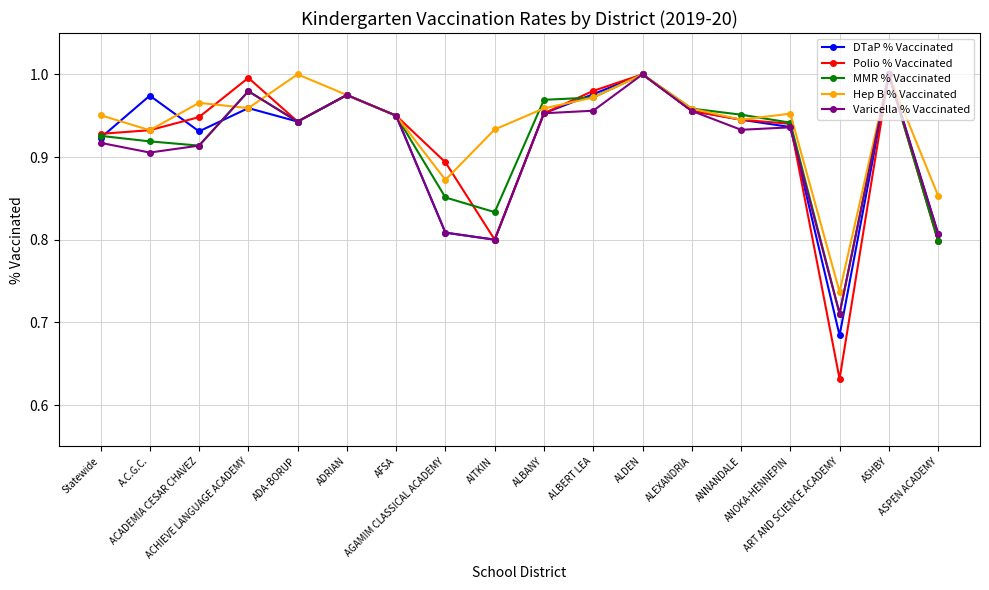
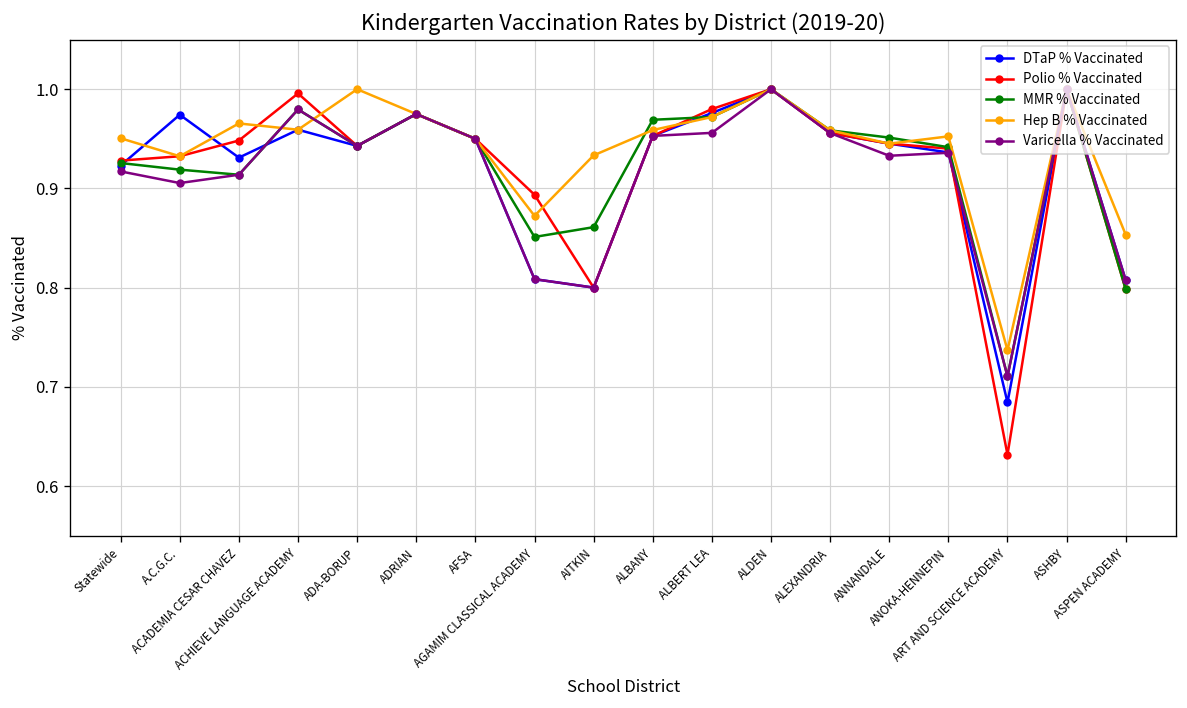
MMR % Vaccinated, AITKIN: 0.83 -> 0.86
